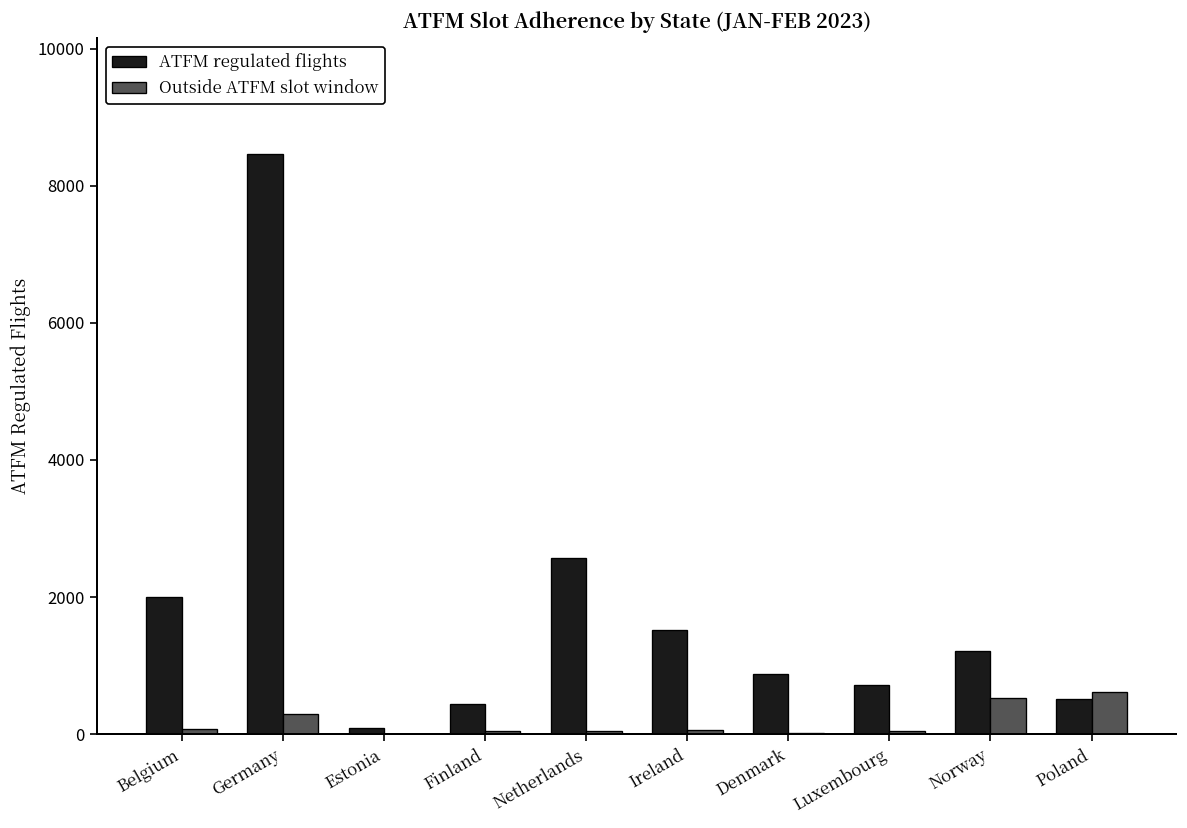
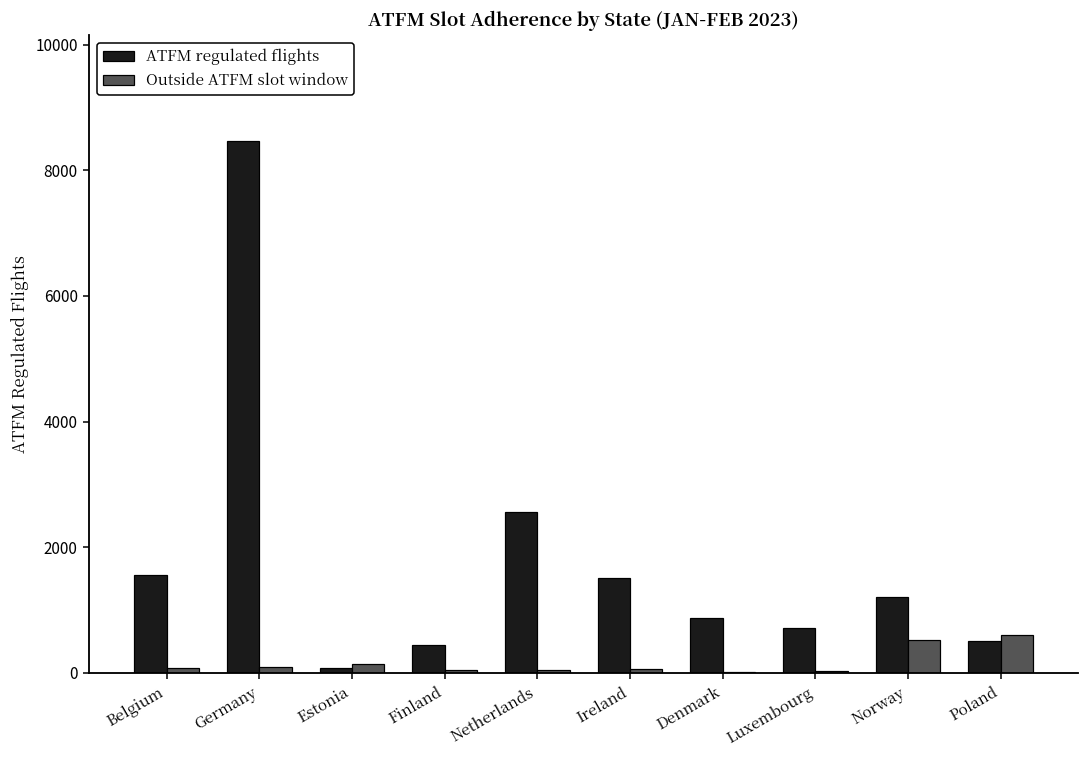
ATFM regulated flights, Belgium: 2000 -> 1600
Outside ATFM slot window, Germany: 300 -> 100
Outside ATFM slot window, Estonia: 0 -> 100
